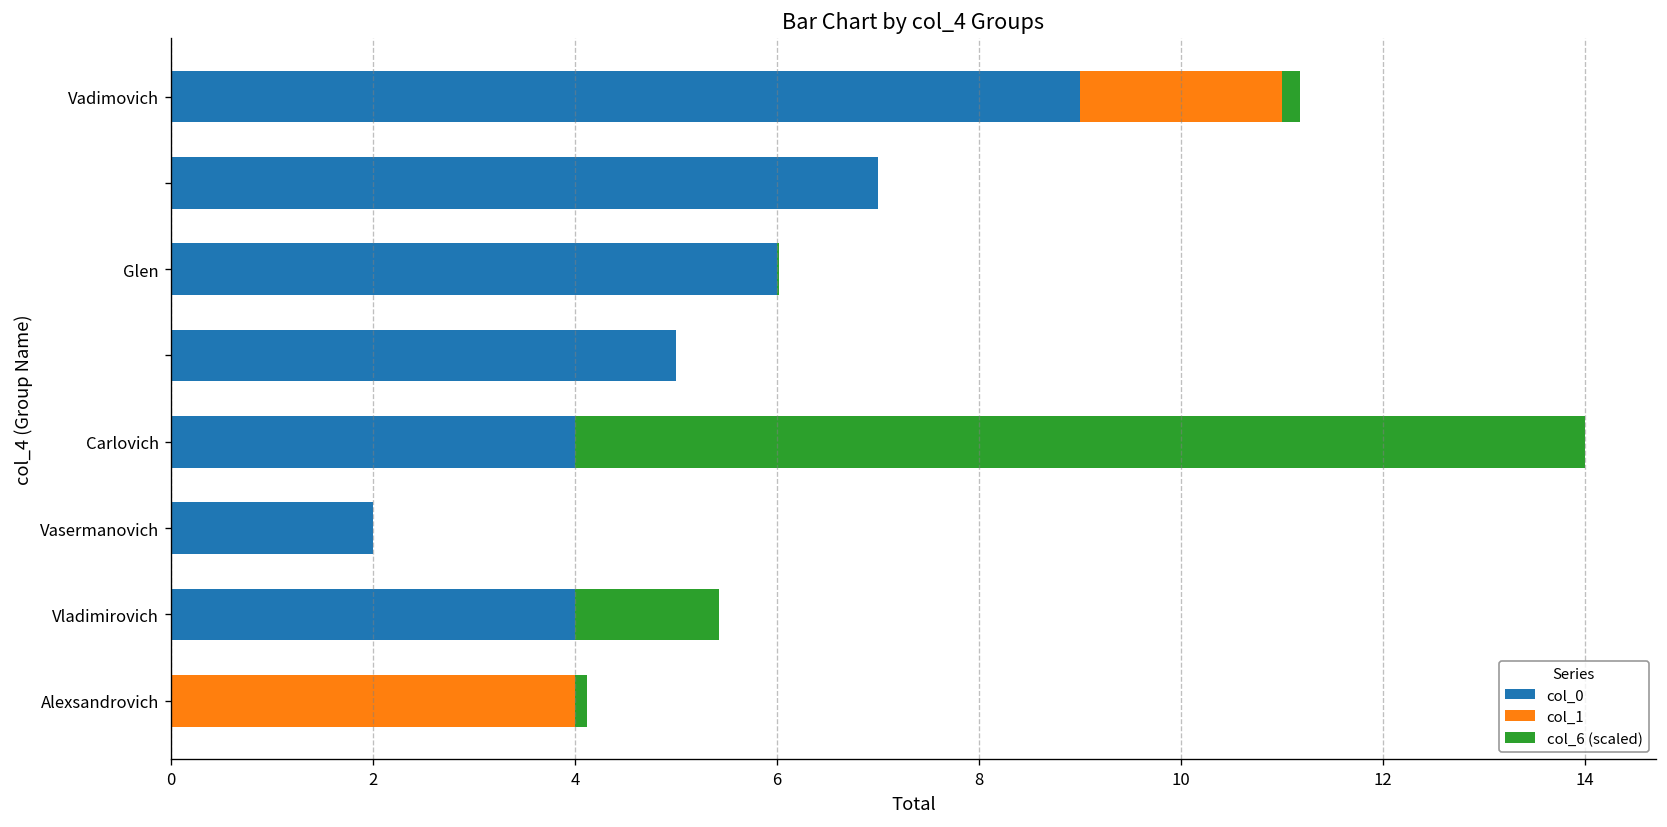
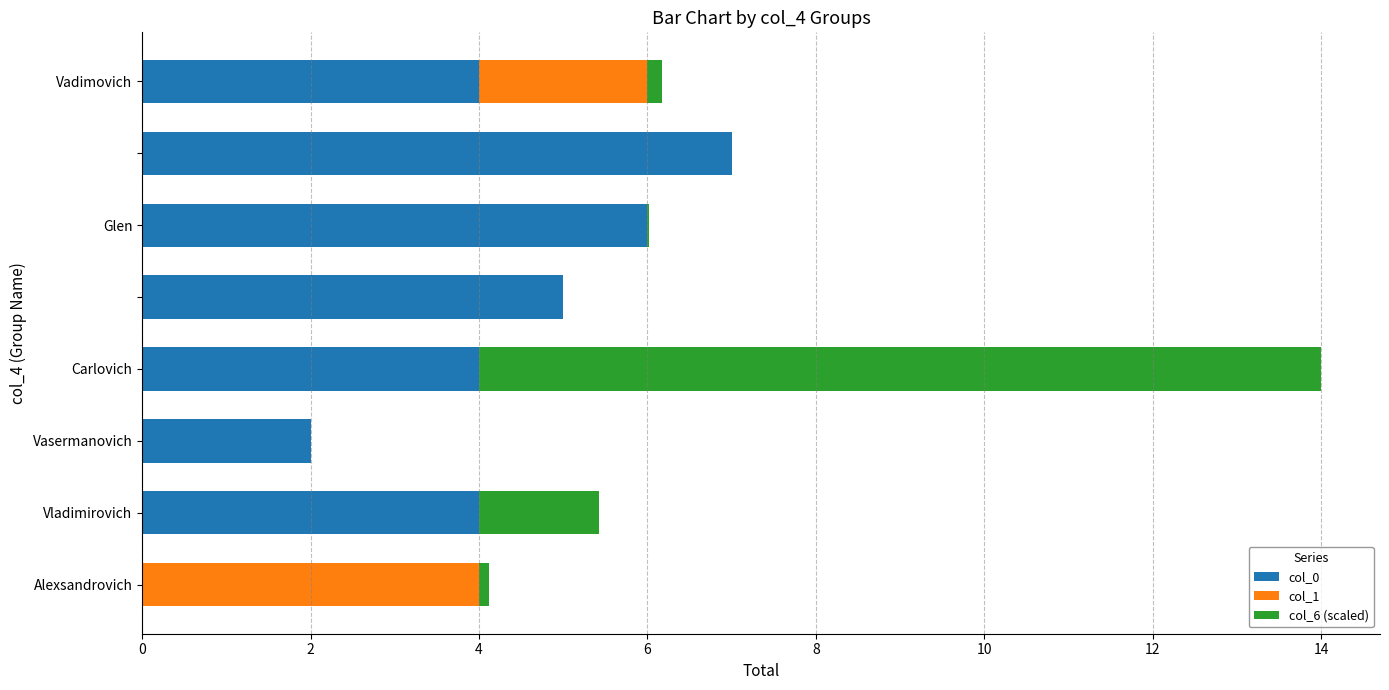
col_0, Vadimovich: 9 -> 4
